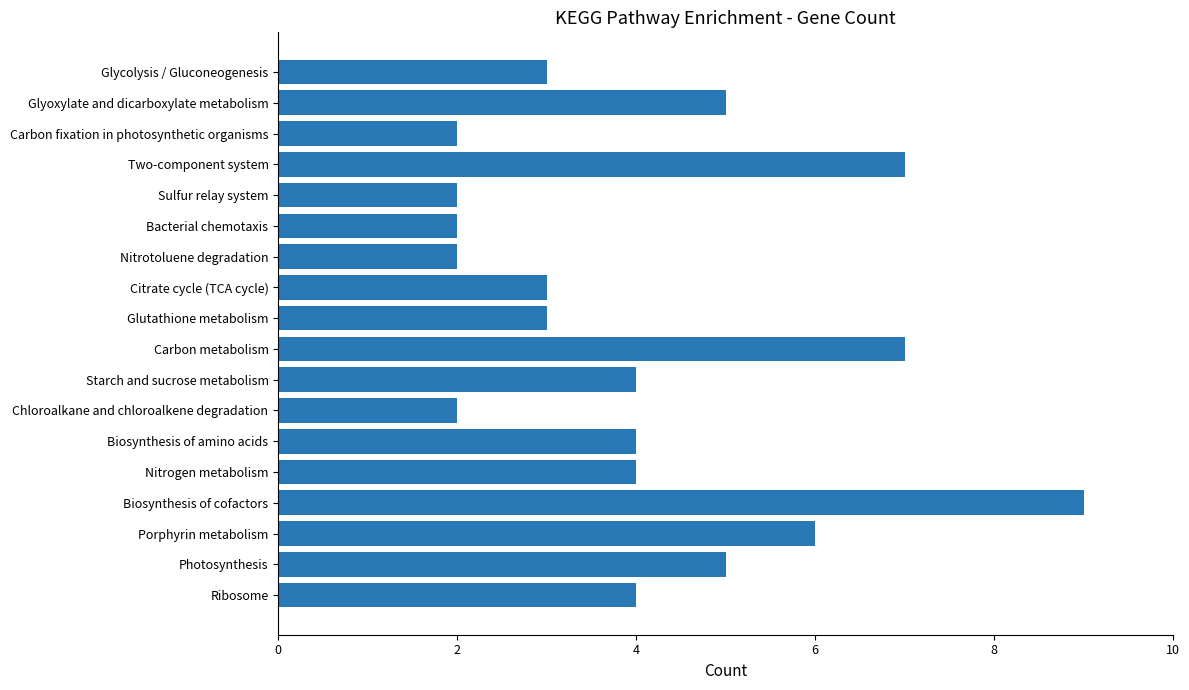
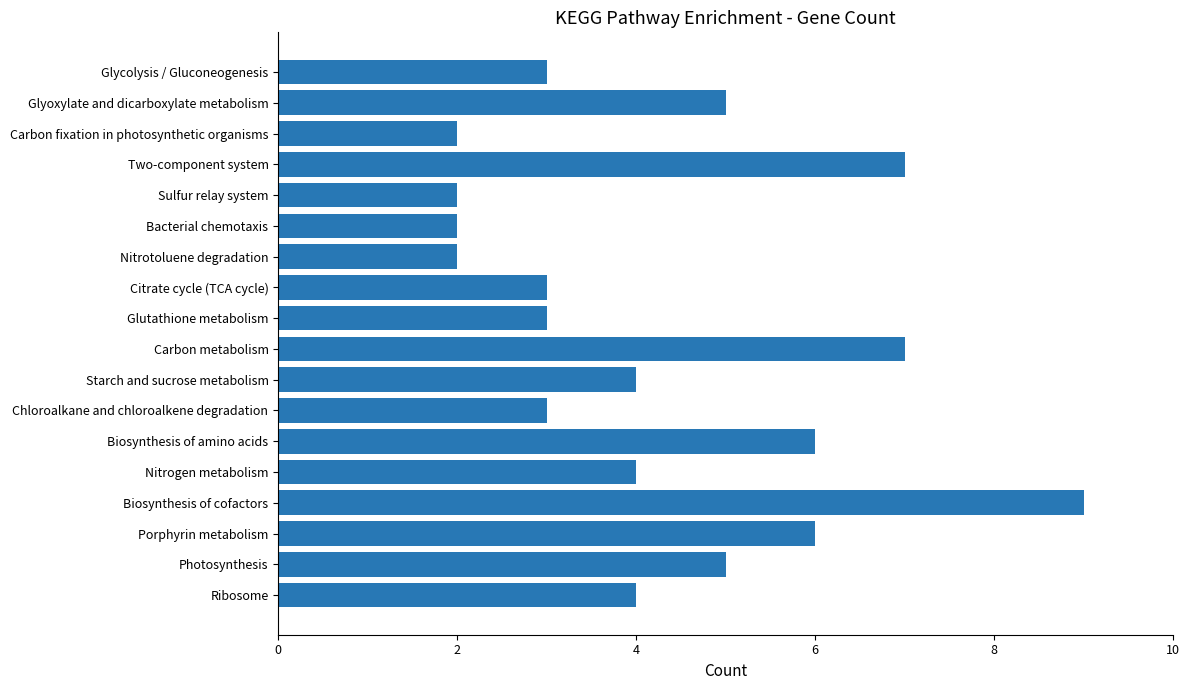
Chloroalkane and chloroalkene degradation: 2 -> 3
Biosynthesis of amino acids: 4 -> 6
